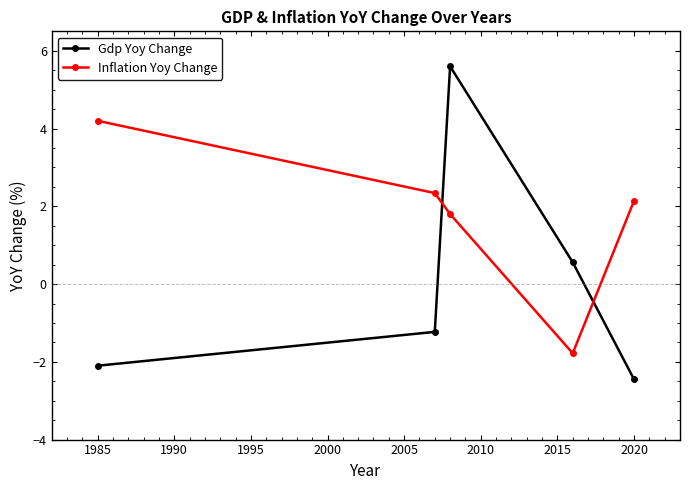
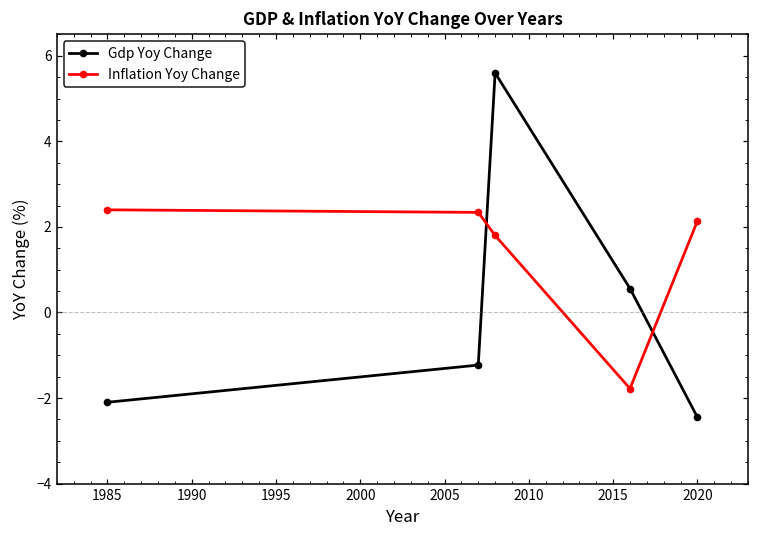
Inflation Yoy Change, 1985: 4.2 -> 2.4
